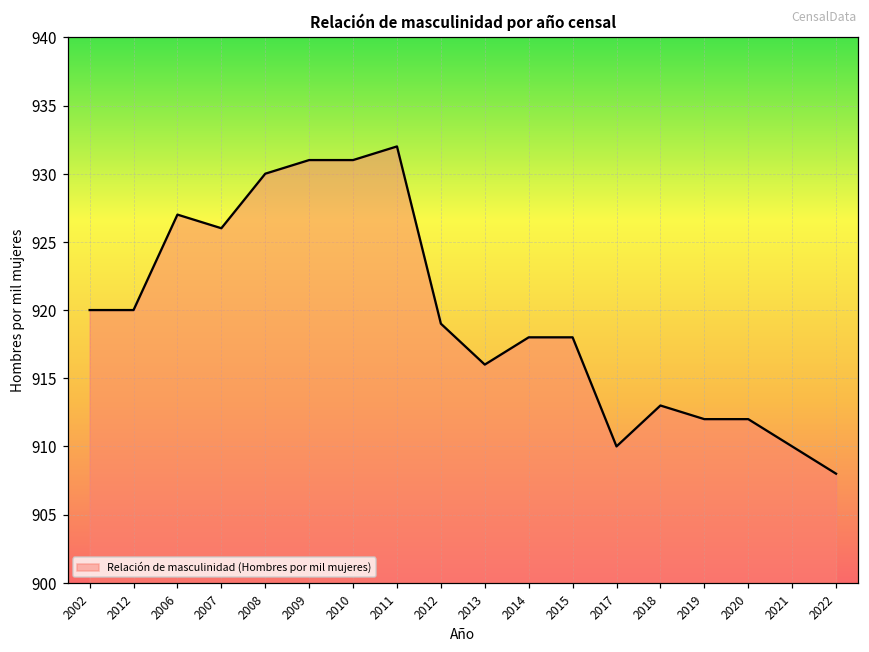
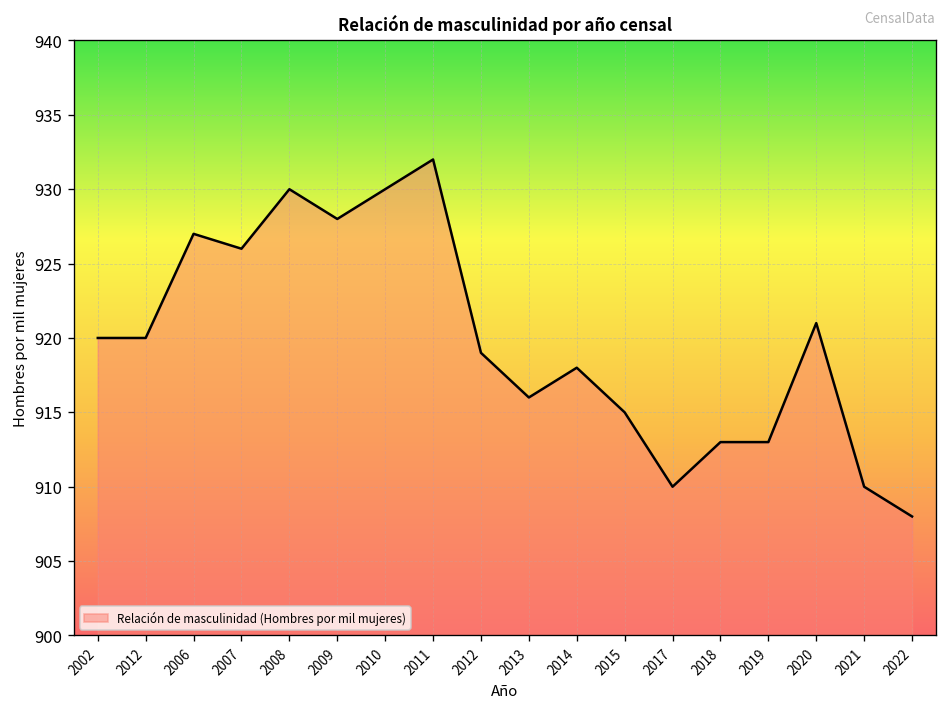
2009: 931 -> 928
2010: 931 -> 930
2015: 918 -> 915
2019: 912 -> 913
2020: 912 -> 921
